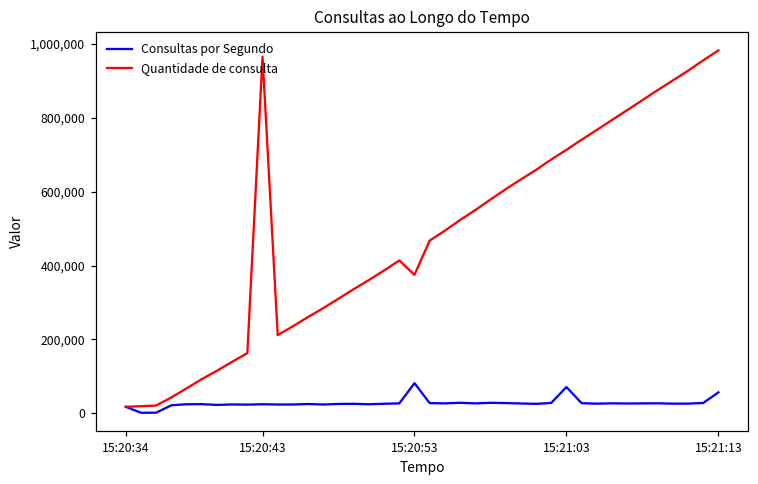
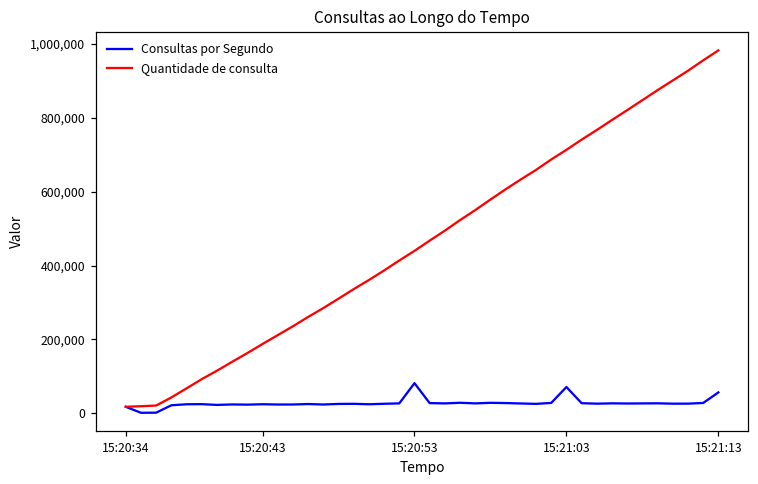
Quantidade de consulta, 15:20:43: 960,000 -> 190,000
Quantidade de consulta, 15:20:53: 370,000 -> 440,000
